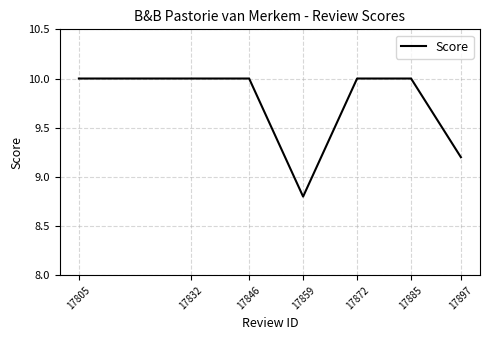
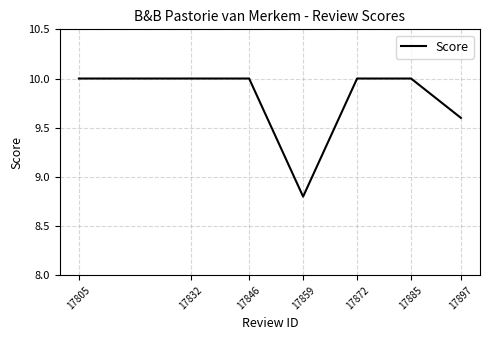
17897: 9.2 -> 9.6
